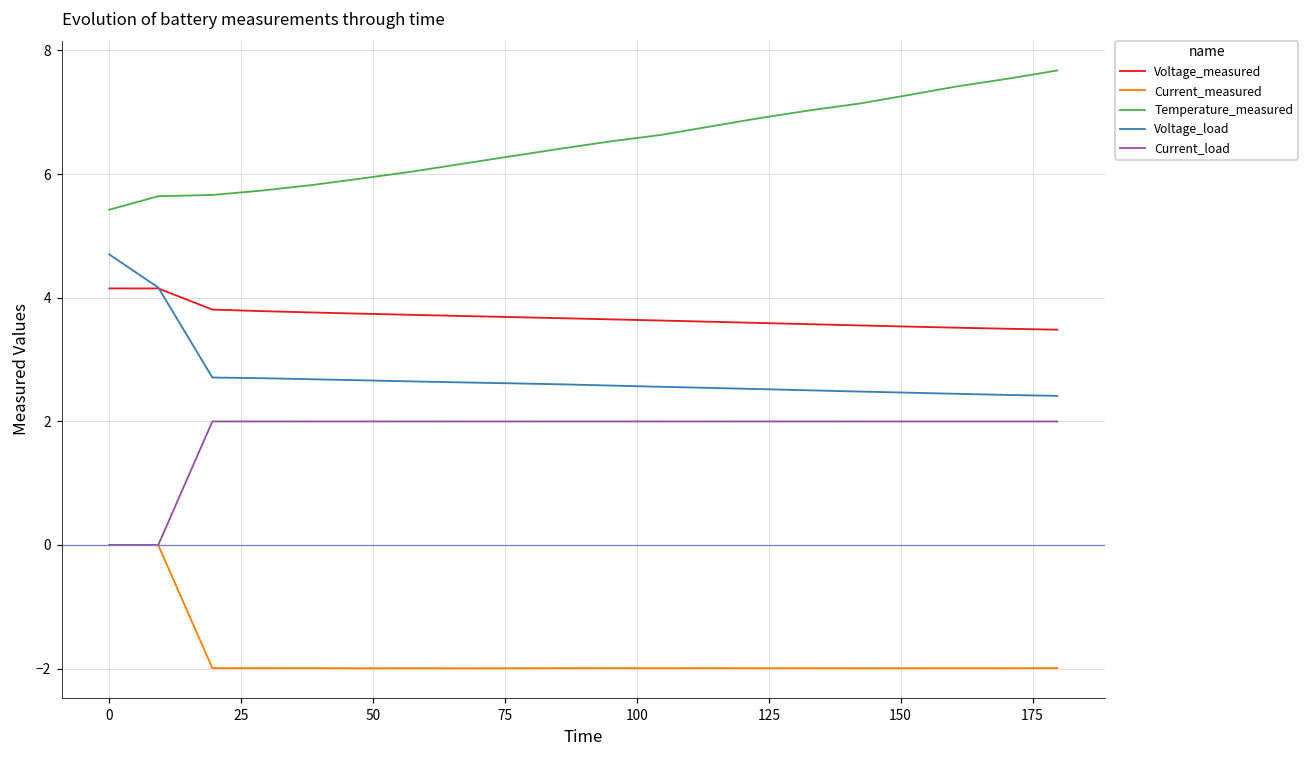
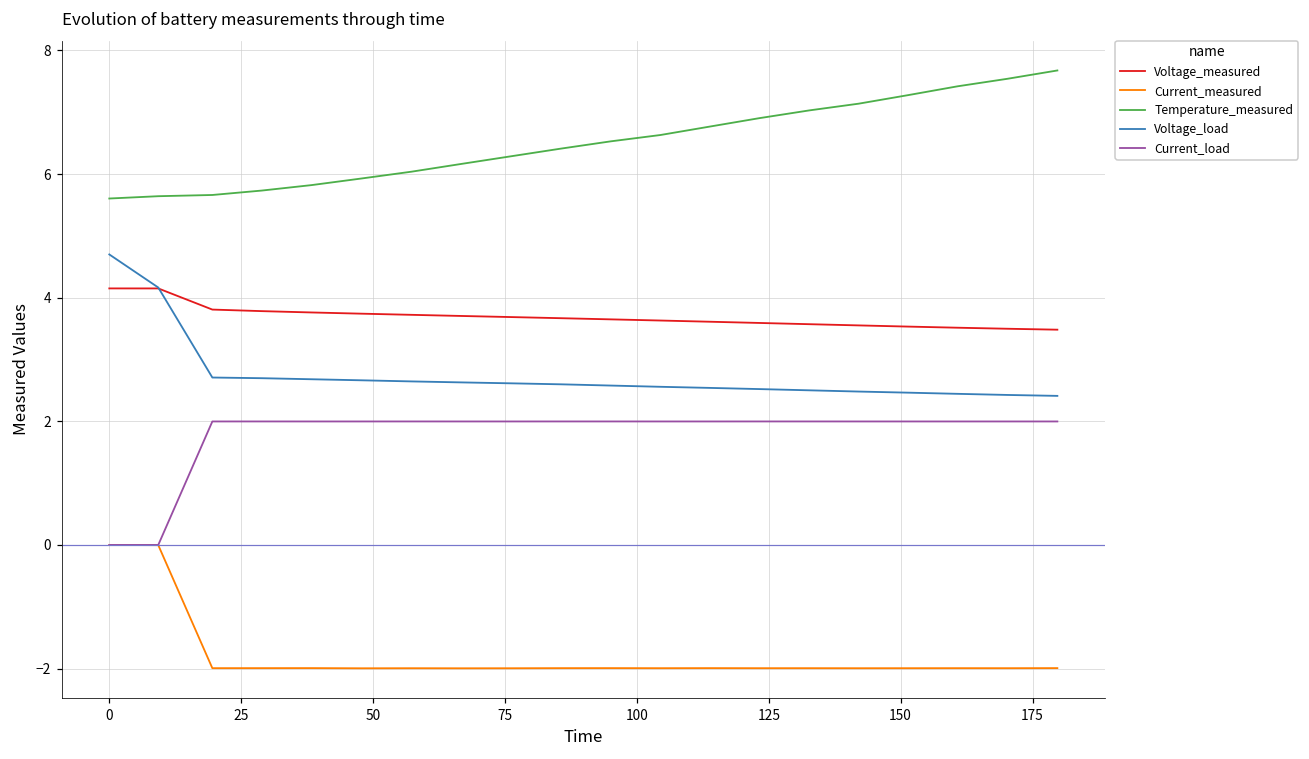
Temperature_measured, 0: 5.4 -> 5.6
